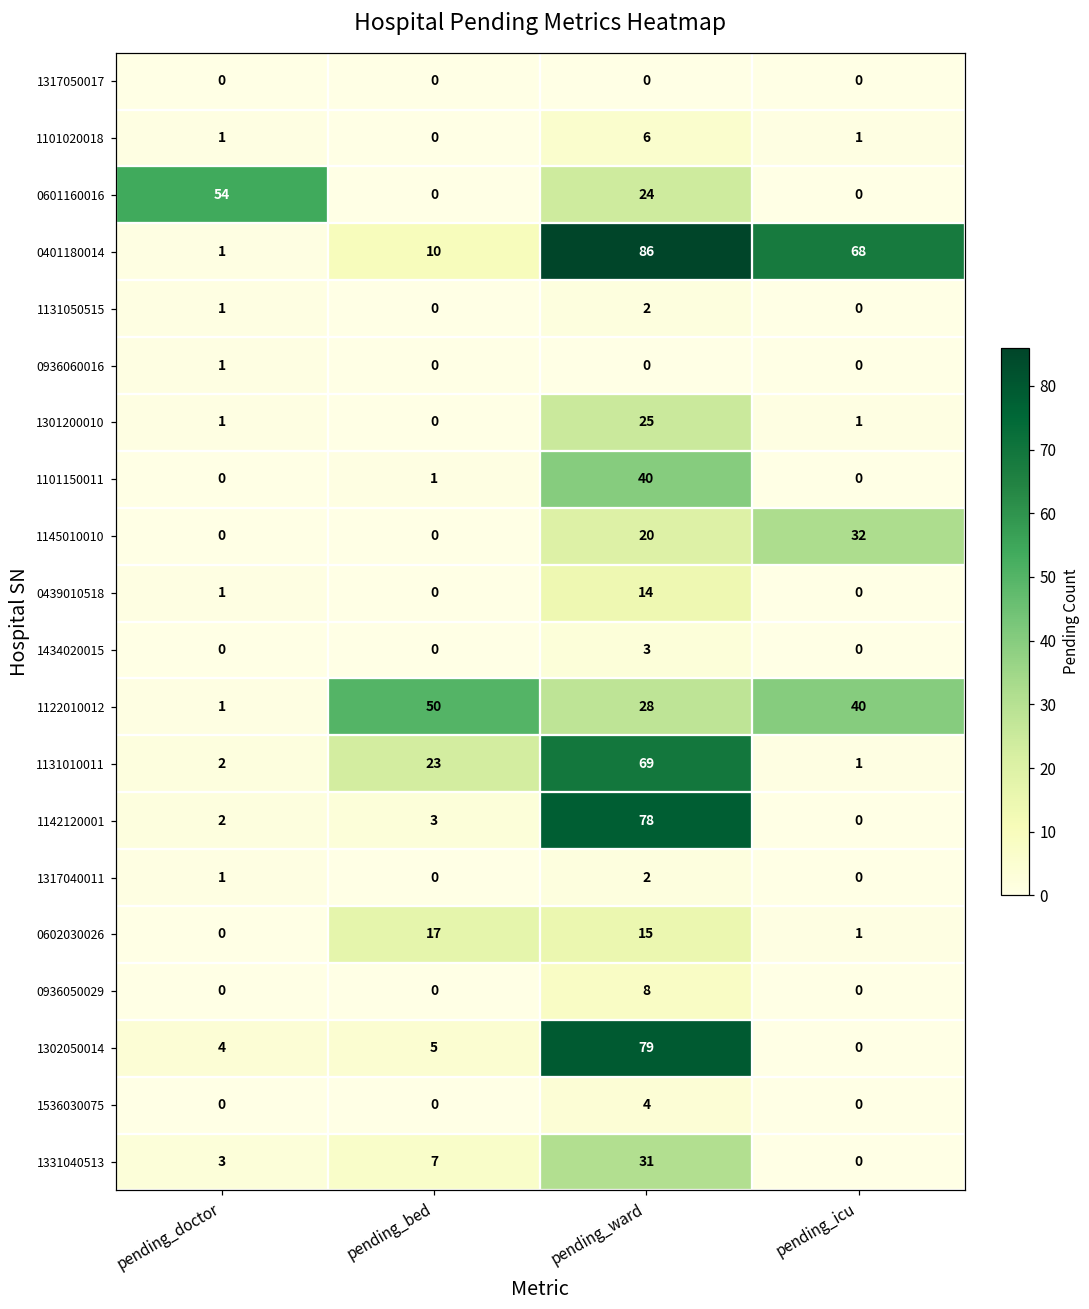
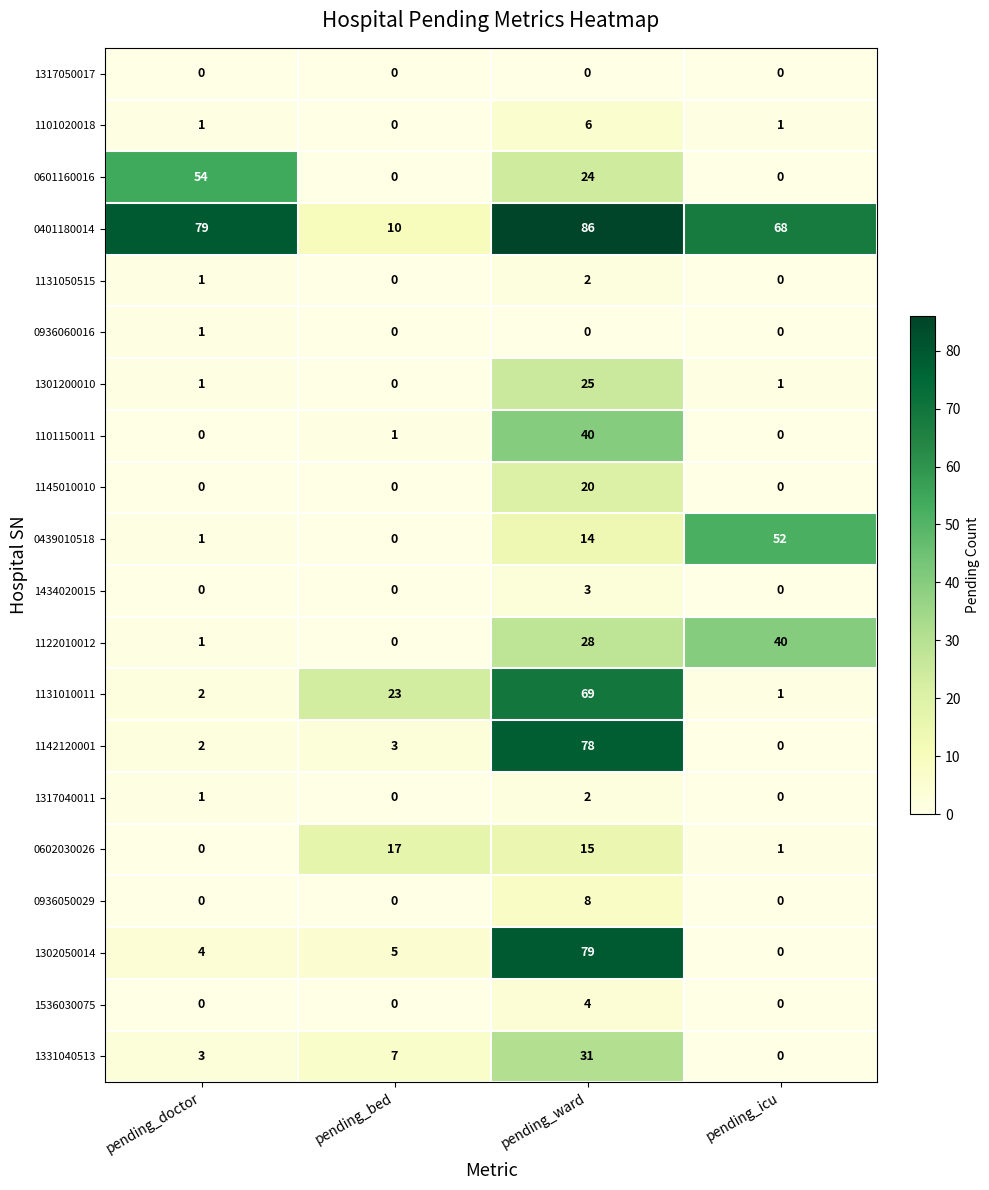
0401180014, pending_doctor: 1 -> 79
1145010010, pending_icu: 32 -> 0
0439010518, pending_icu: 0 -> 52
1122010012, pending_bed: 50 -> 0
